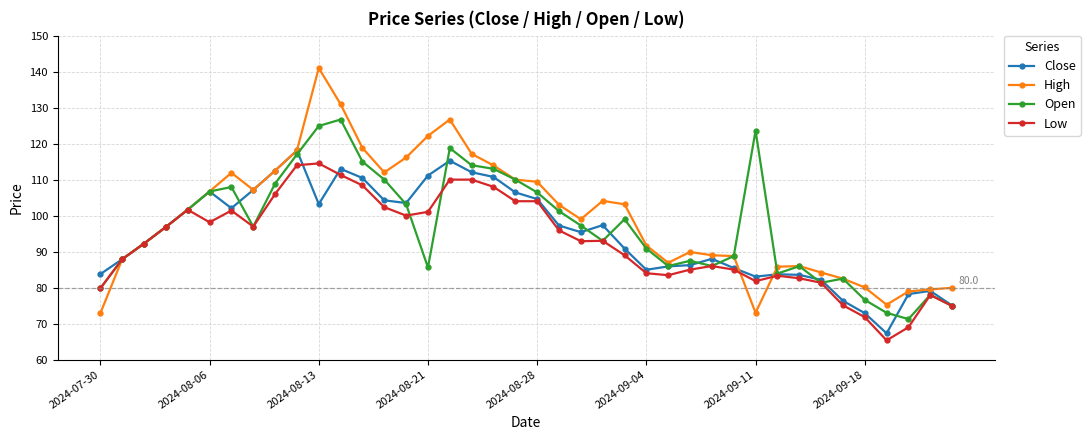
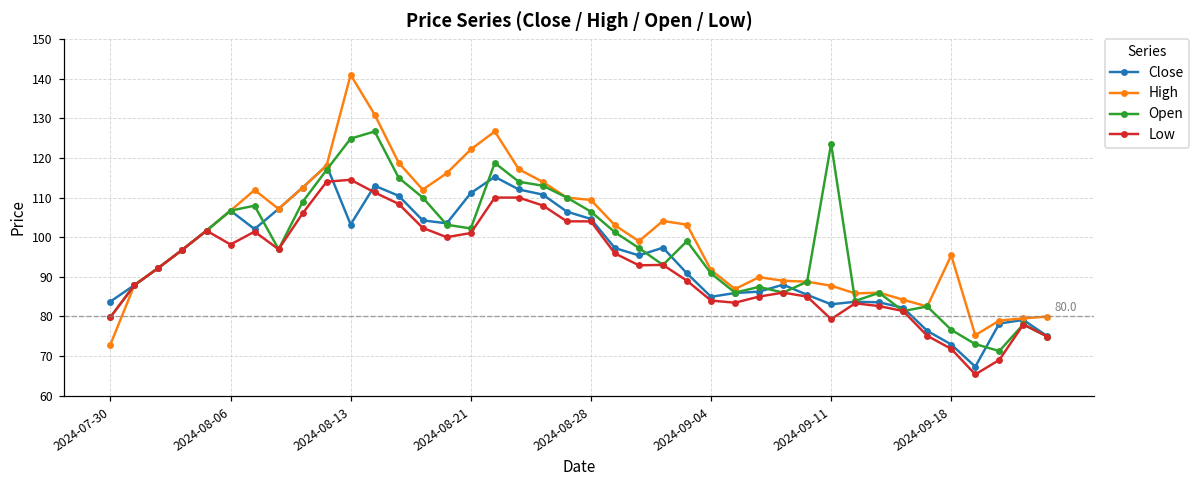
Open, 2024-08-21: 86 -> 102
High, 2024-09-11: 73 -> 88
Low, 2024-09-11: 82 -> 79
High, 2024-09-18: 80 -> 95
